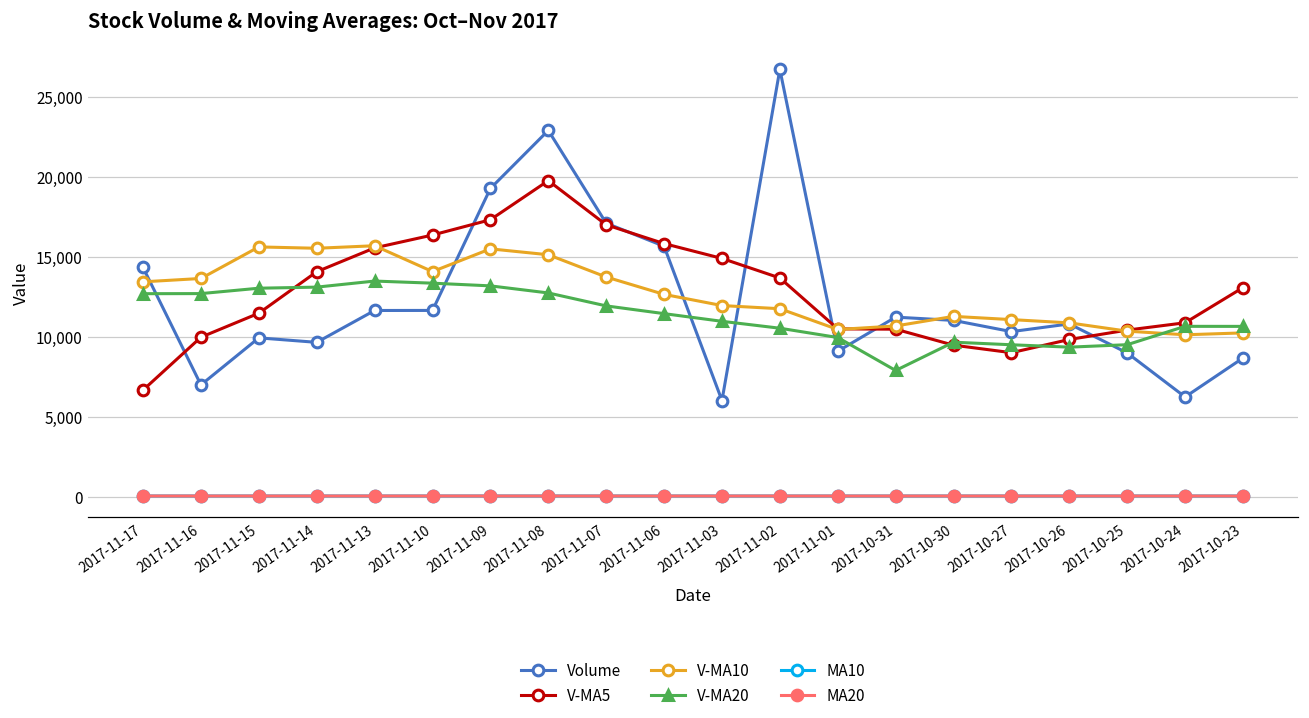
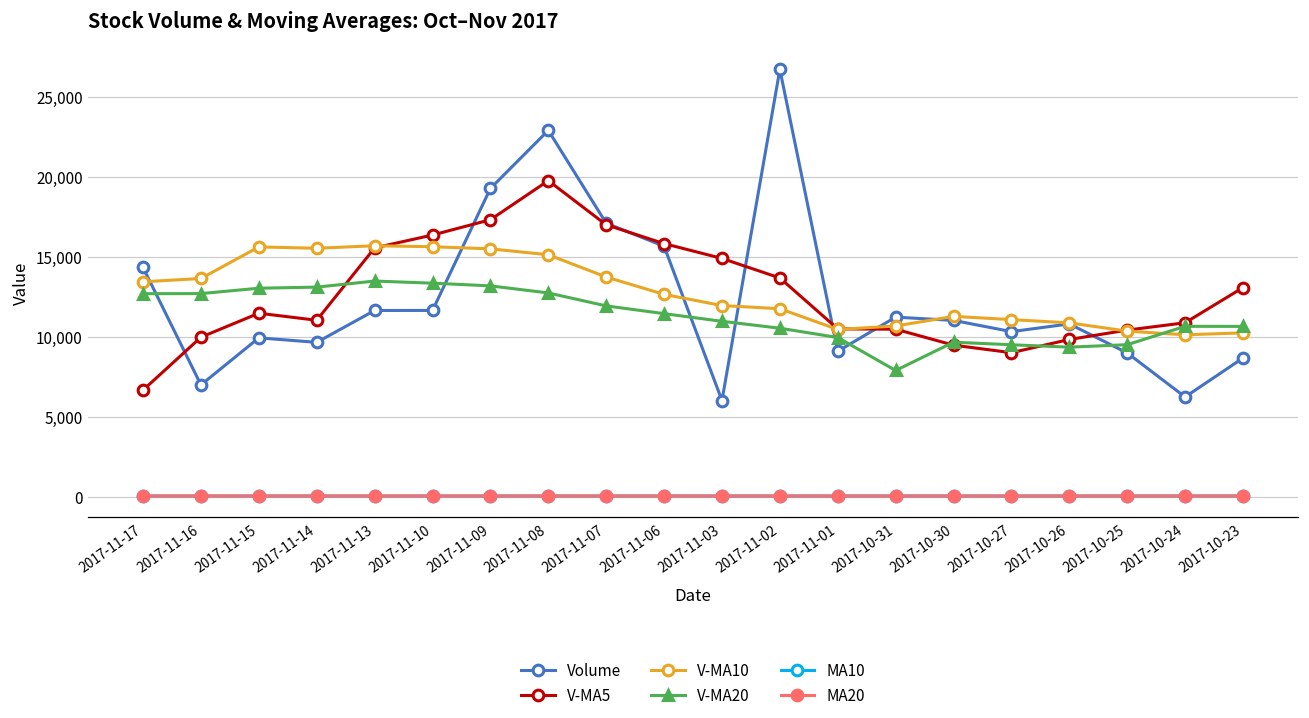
V-MA5, 2017-11-14: 14,100 -> 11,000
V-MA10, 2017-11-10: 14,100 -> 15,600
